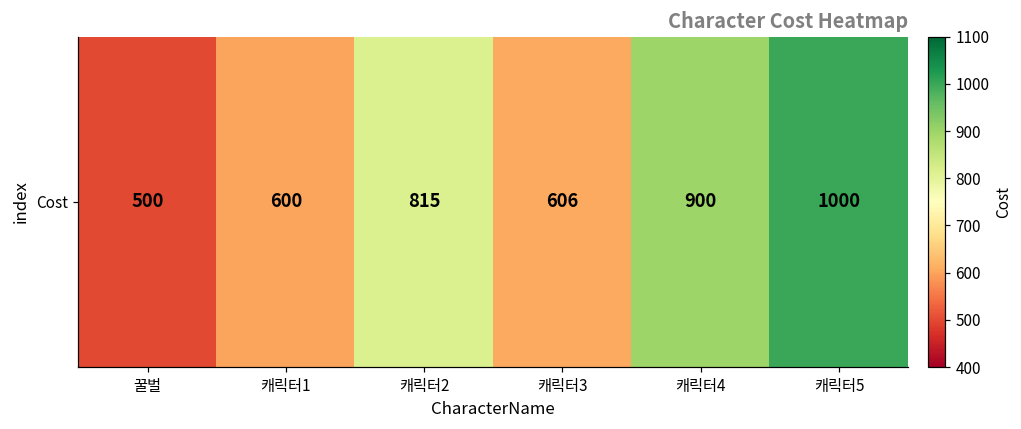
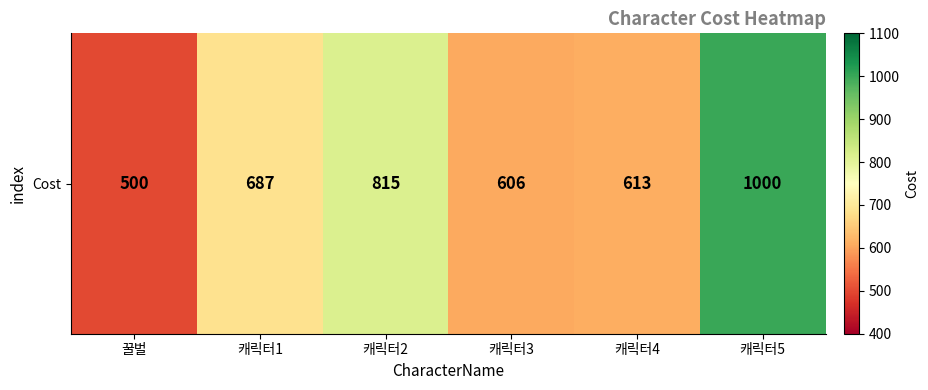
Cost, 캐릭터1: 600 -> 687
Cost, 캐릭터4: 900 -> 613
